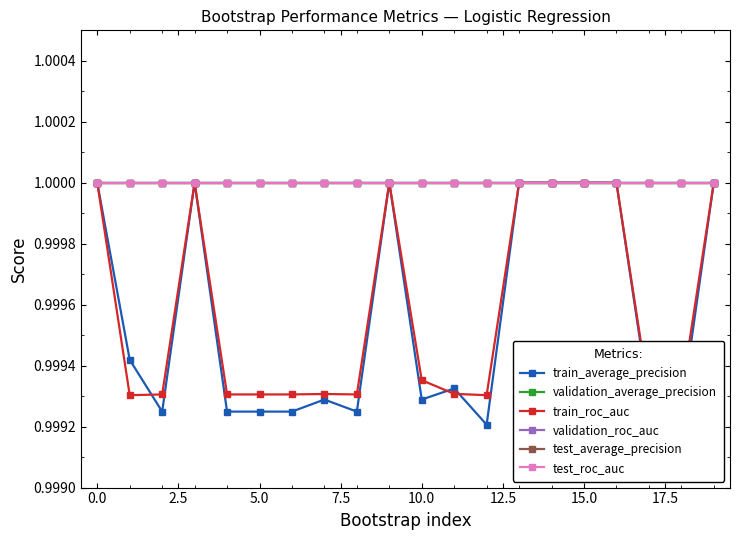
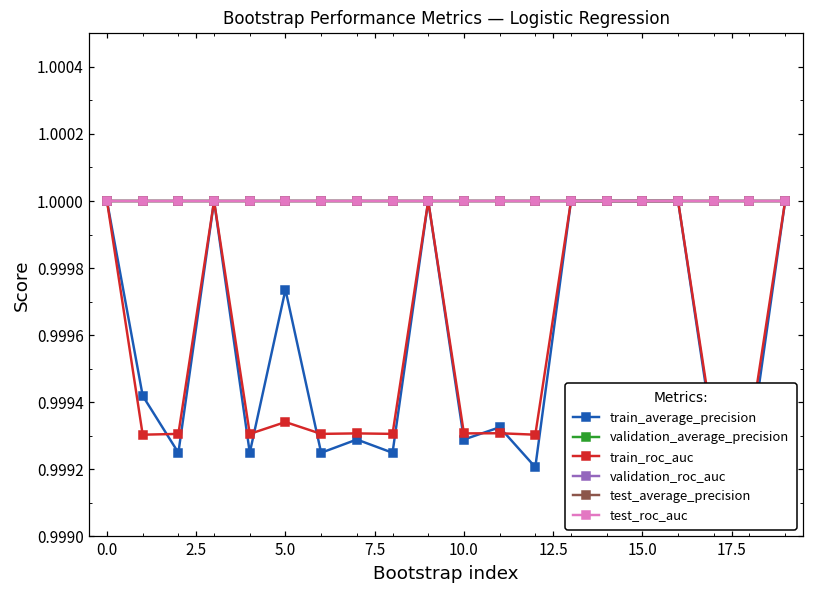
train_average_precision, 5.0: 0.99925 -> 0.99974
train_roc_auc, 5.0: 0.99931 -> 0.99934
train_roc_auc, 10.0: 0.99935 -> 0.99931
